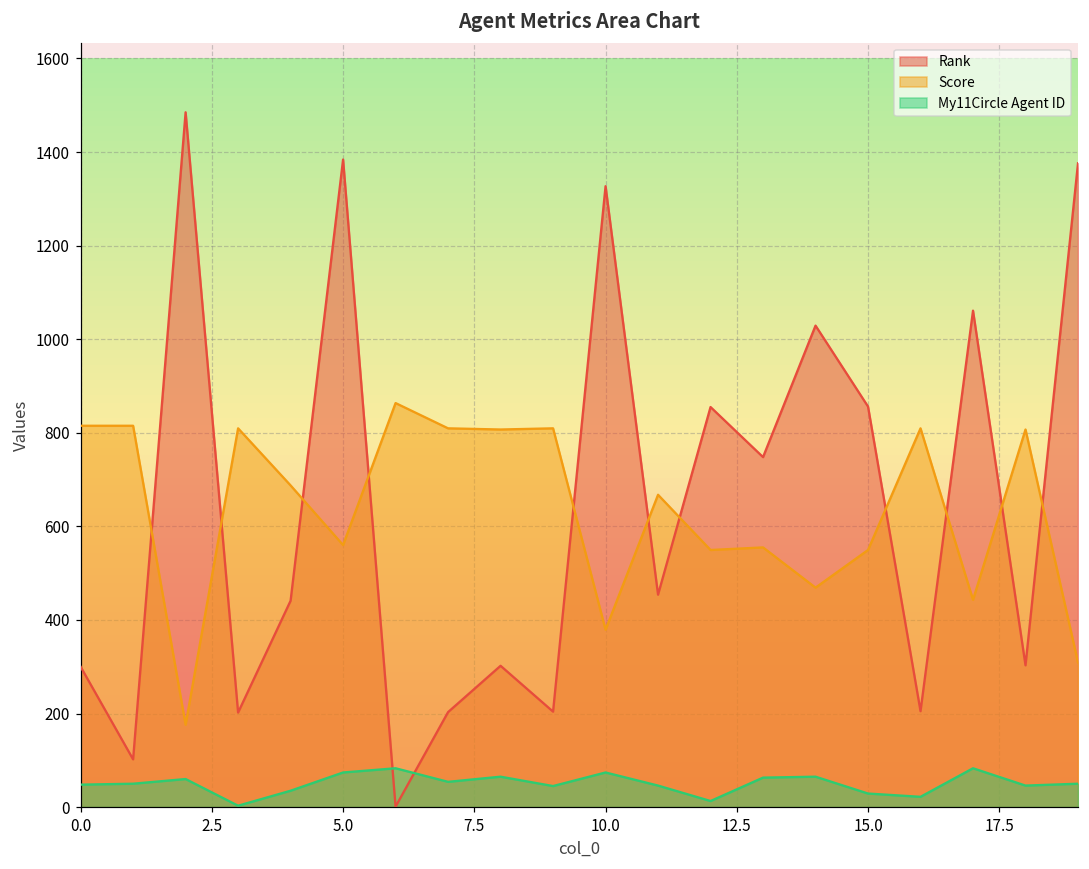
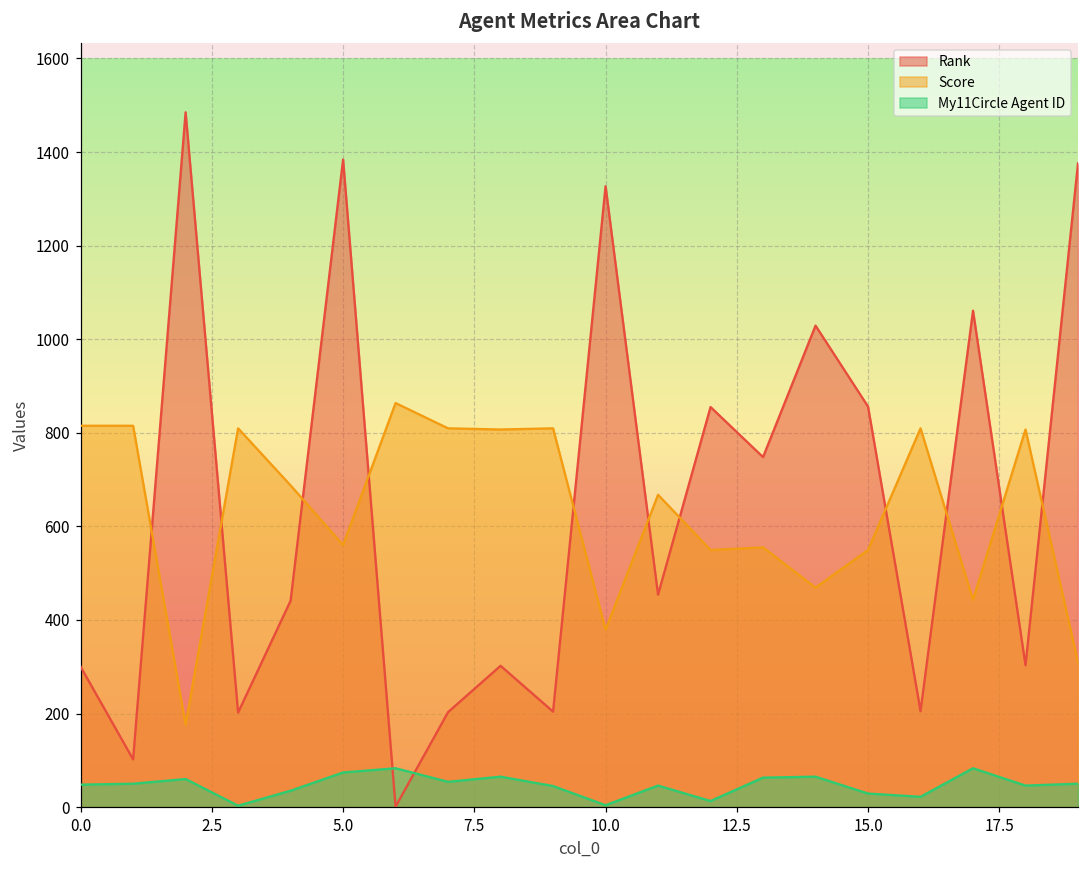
My11Circle Agent ID, 10.0: 70 -> 0
